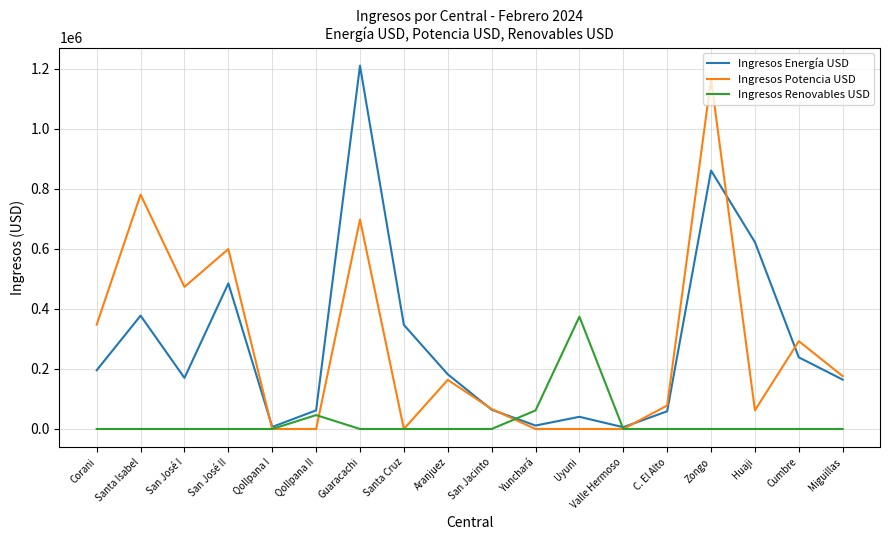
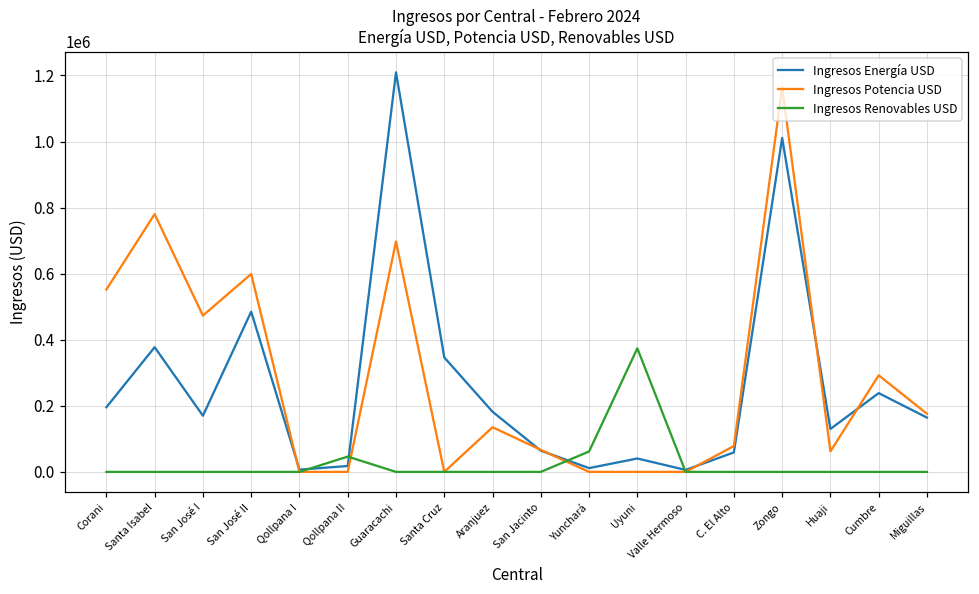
Ingresos Potencia USD, Corani: 350000 -> 550000
Ingresos Energía USD, Qollpana II: 60000 -> 20000
Ingresos Potencia USD, Aranjuez: 160000 -> 140000
Ingresos Energía USD, Zongo: 860000 -> 1010000
Ingresos Energía USD, Huaji: 620000 -> 130000
